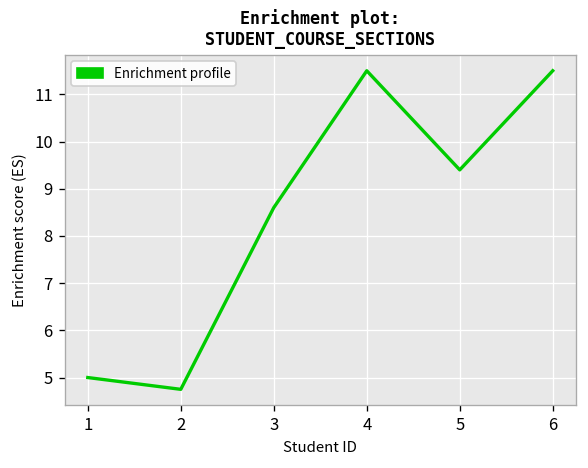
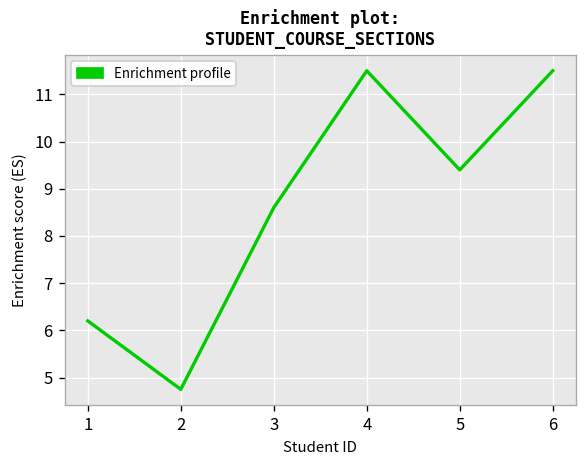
1: 5.0 -> 6.2
